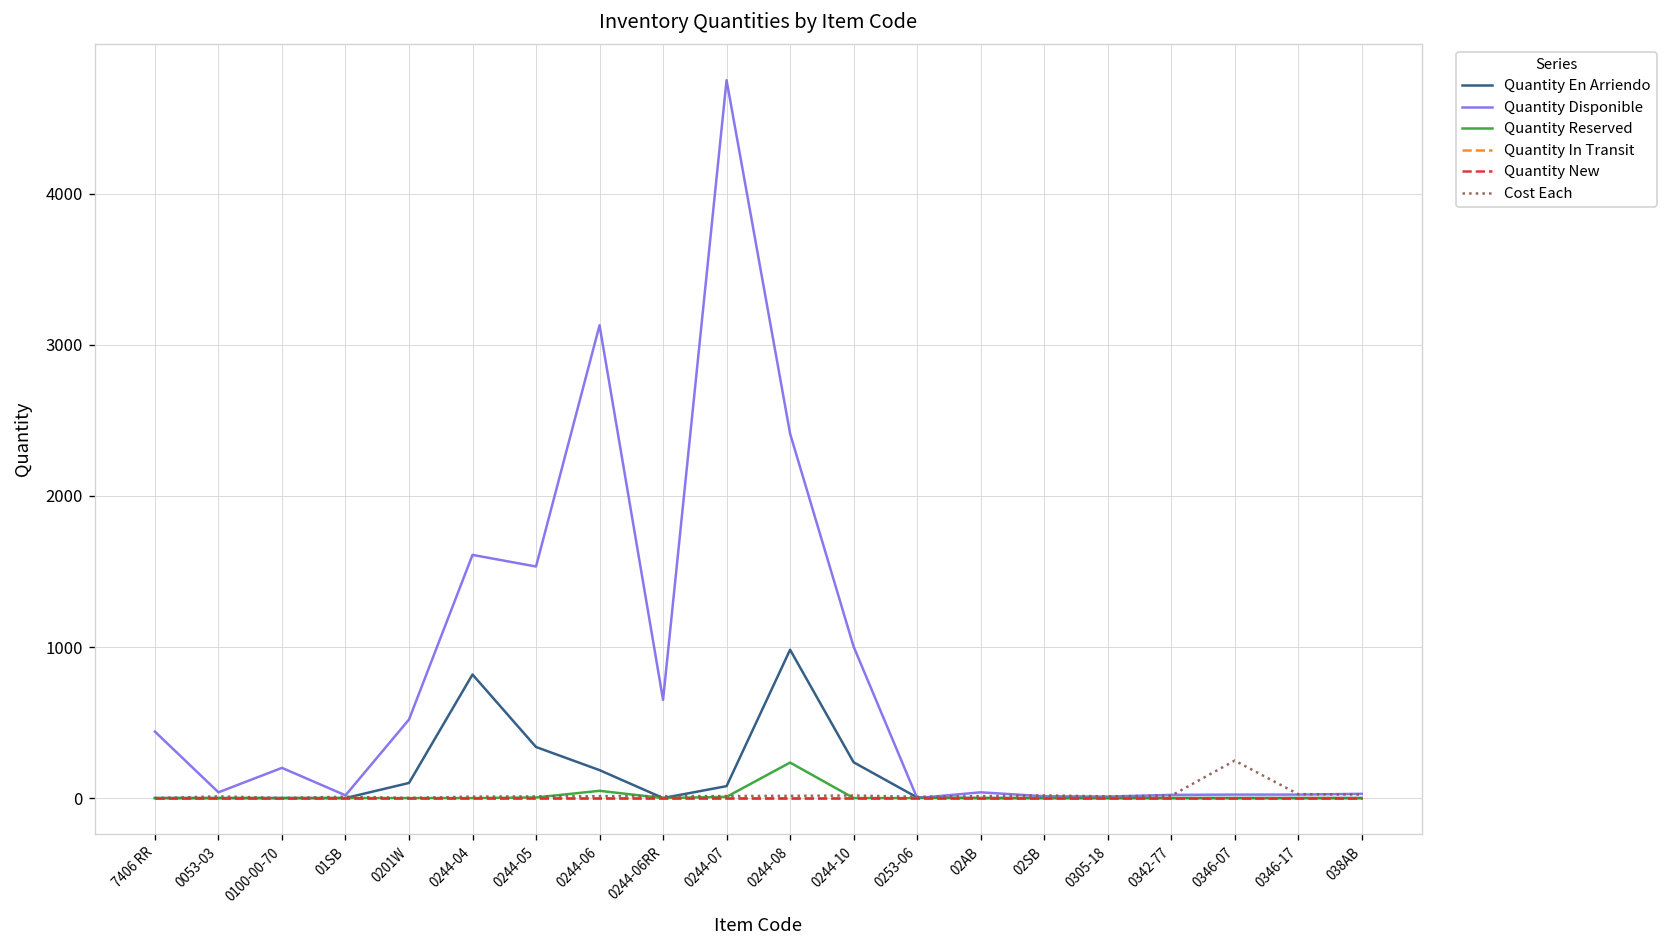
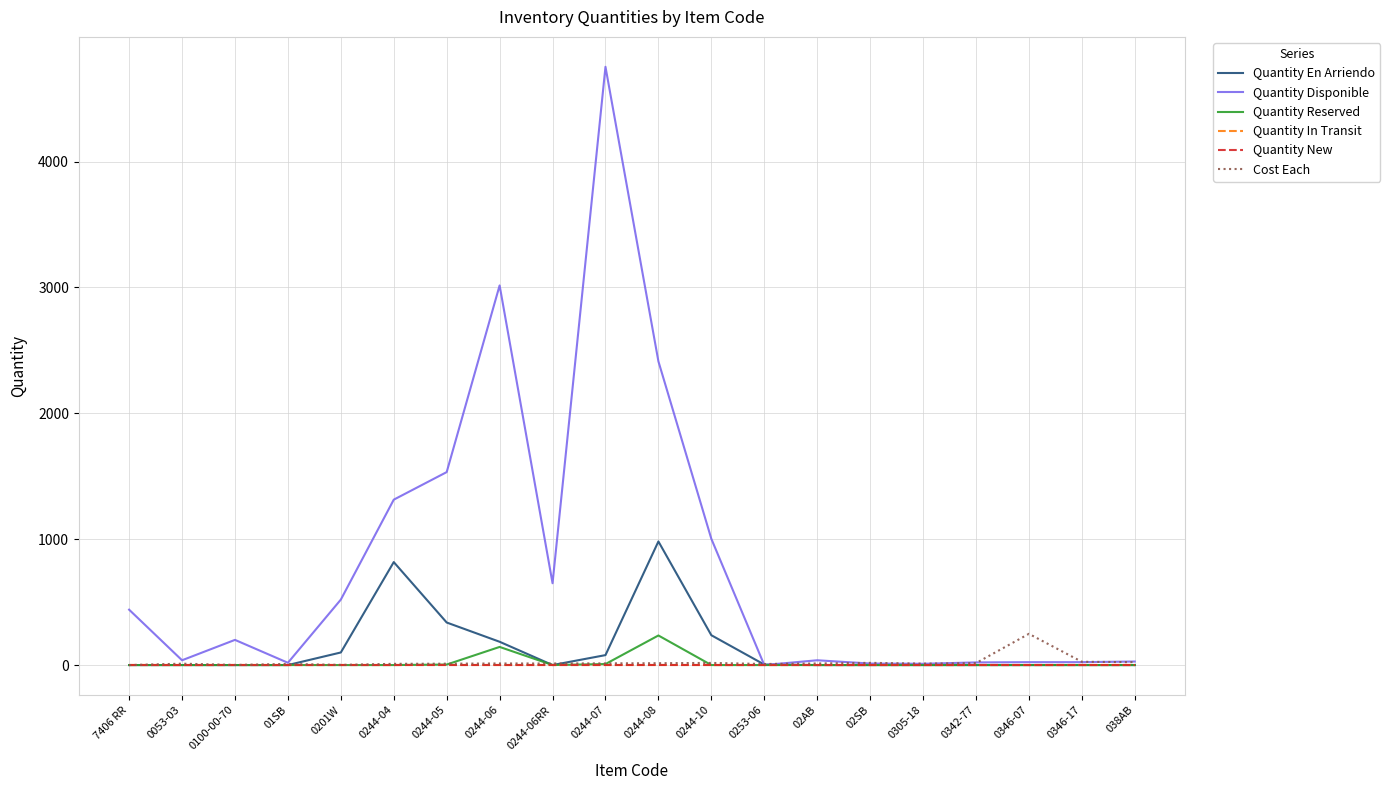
Quantity Disponible, 0244-04: 1610 -> 1310
Quantity Disponible, 0244-06: 3130 -> 3020
Quantity Reserved, 0244-06: 50 -> 140
